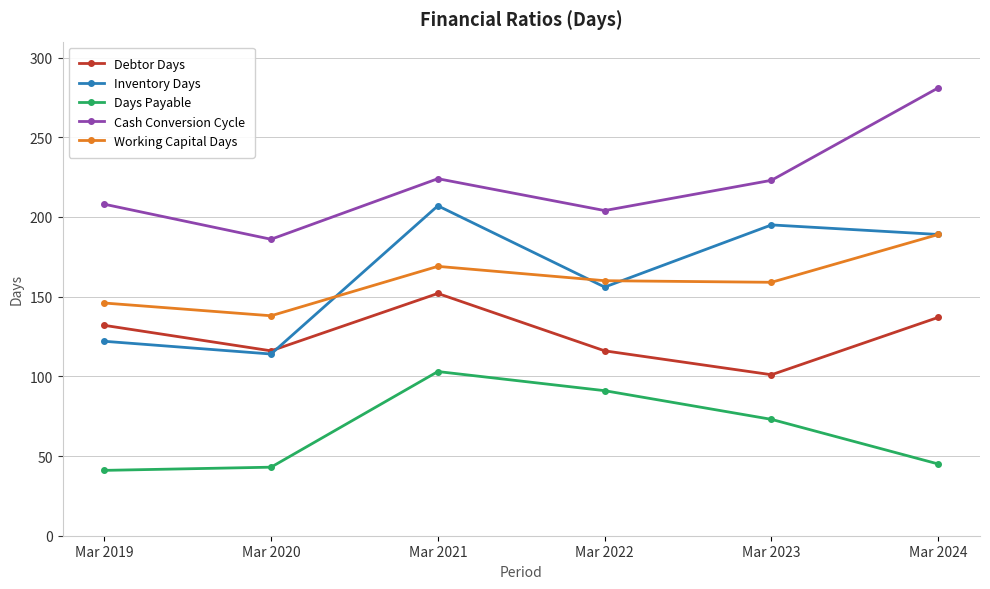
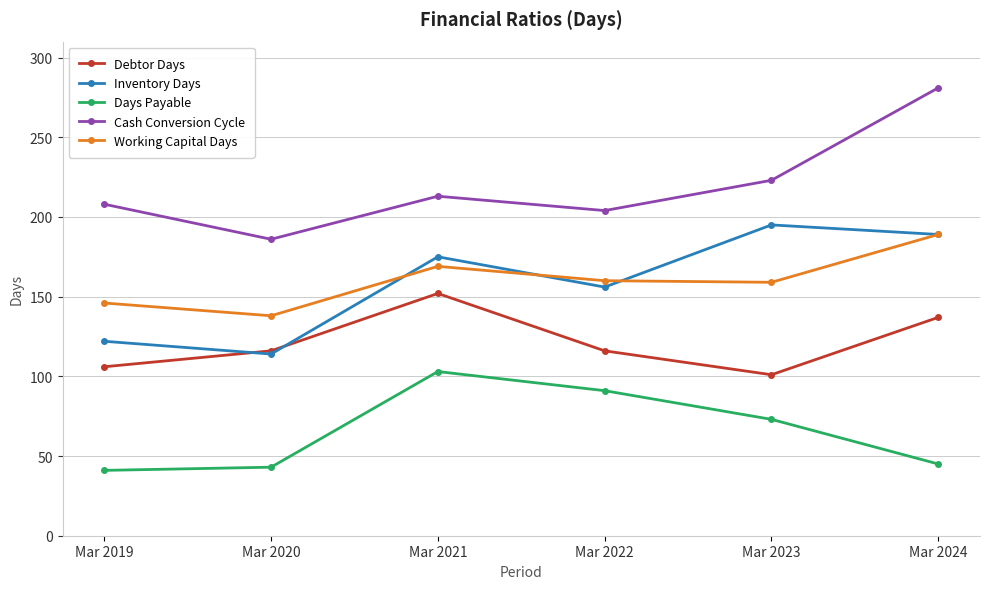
Debtor Days, Mar 2019: 132 -> 106
Inventory Days, Mar 2021: 207 -> 175
Cash Conversion Cycle, Mar 2021: 224 -> 213
